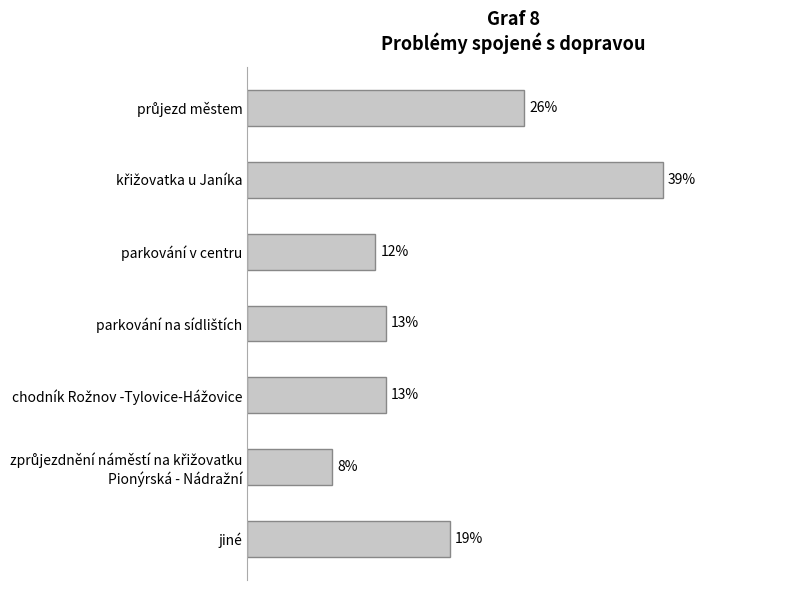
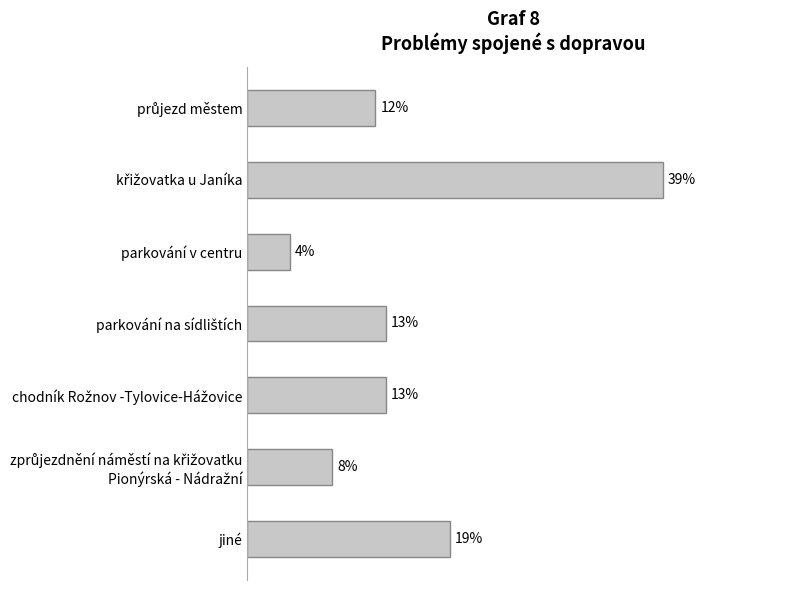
průjezd městem: 26% -> 12%
parkování v centru: 12% -> 4%
